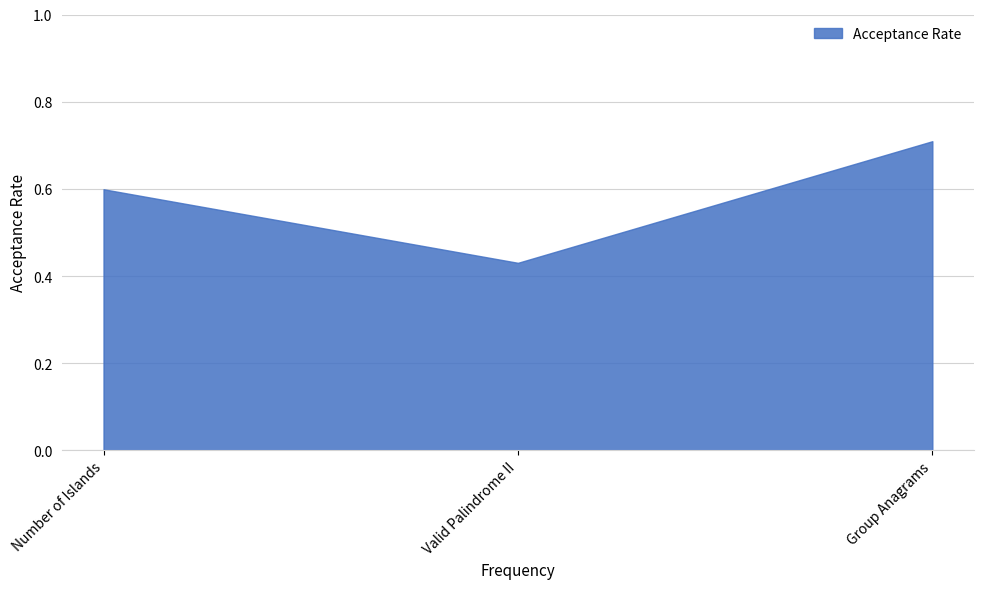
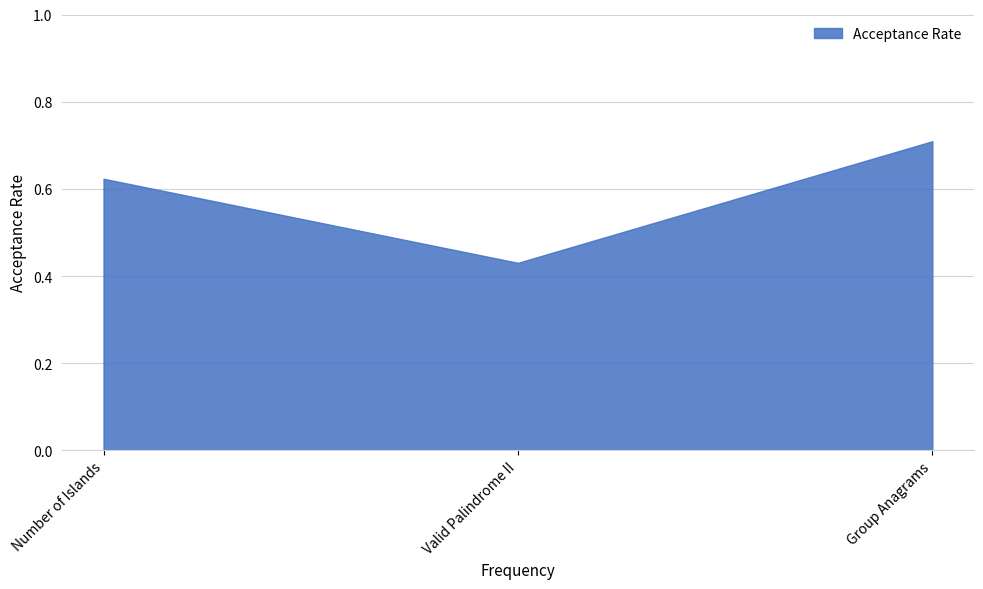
Number of Islands: 0.60 -> 0.62
